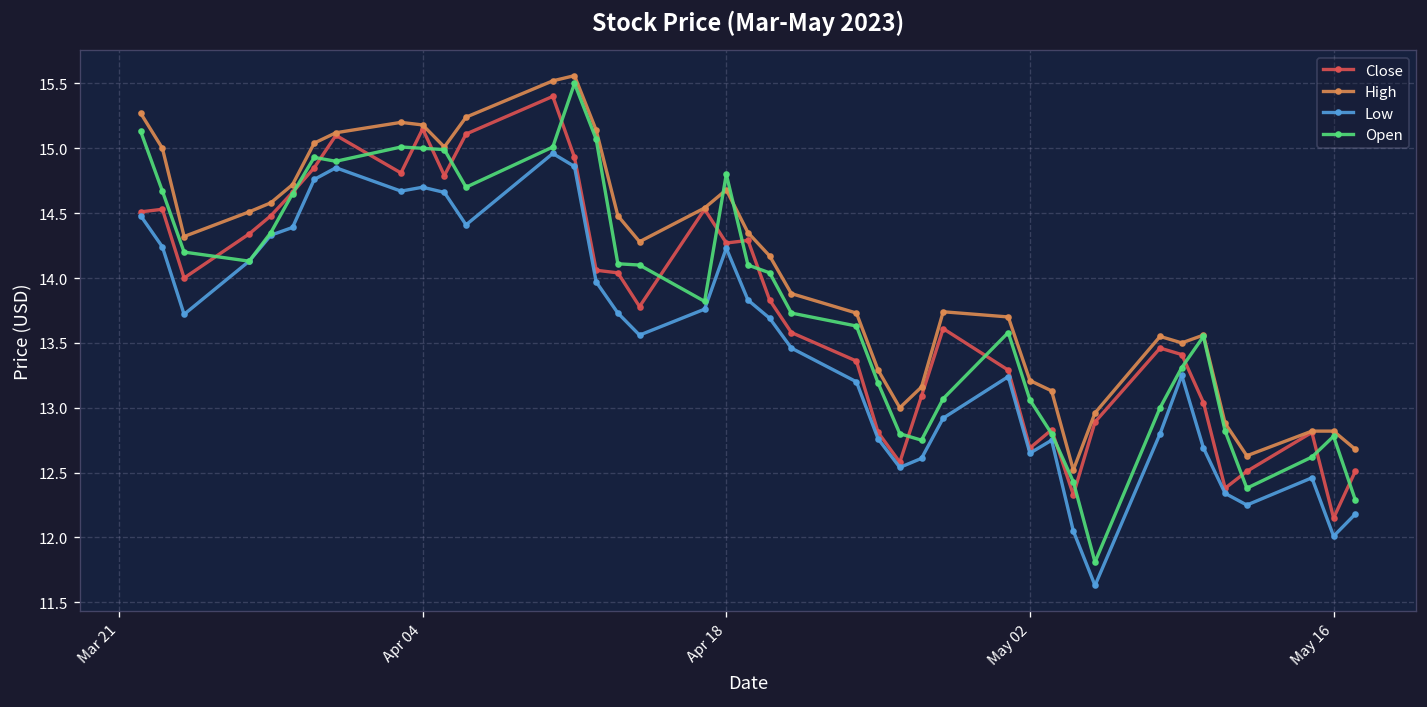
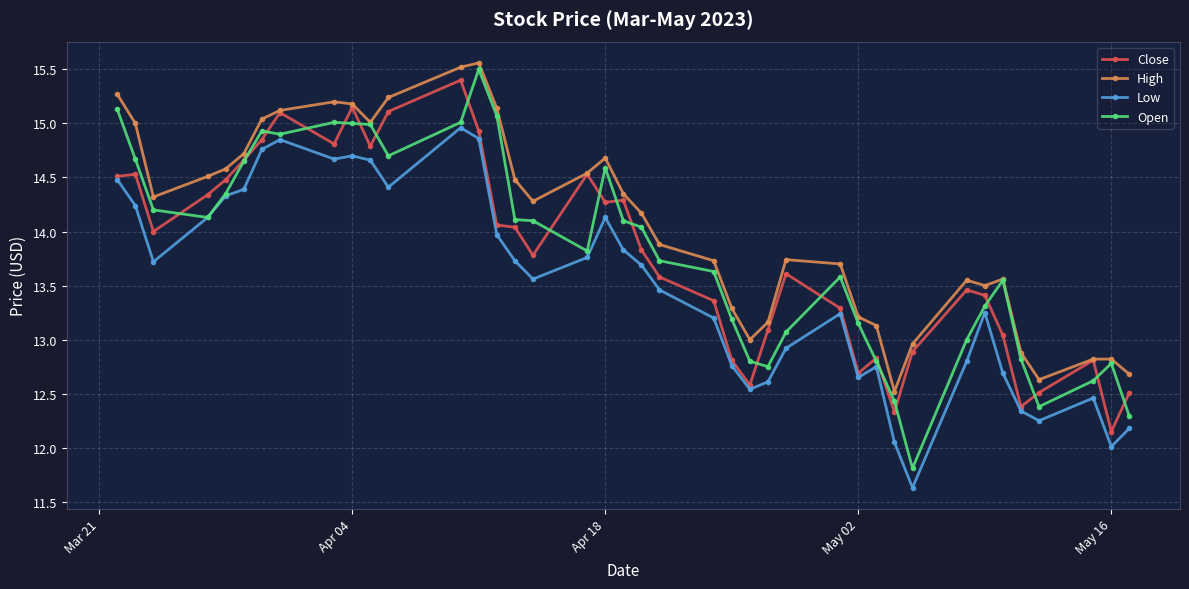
Low, Apr 18: 14.23 -> 14.13
Open, Apr 18: 14.80 -> 14.59
Open, May 02: 13.06 -> 13.15
